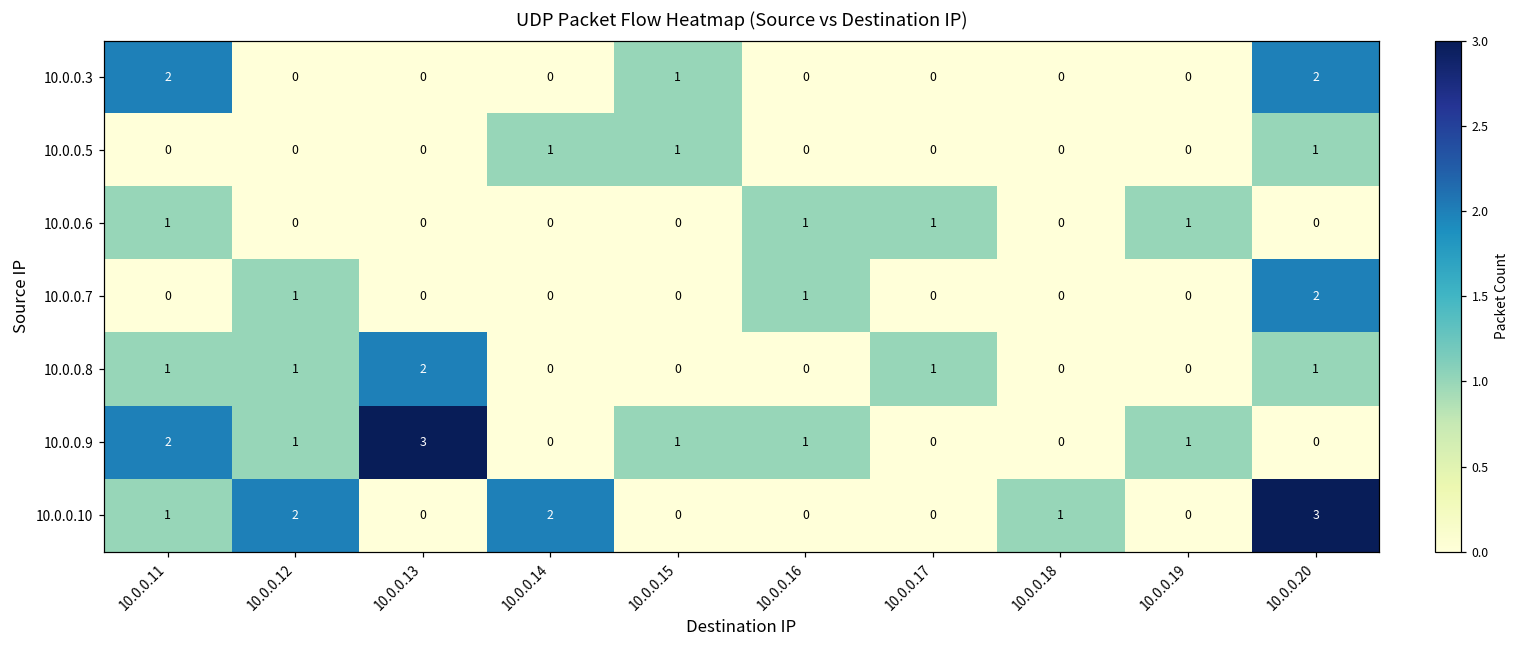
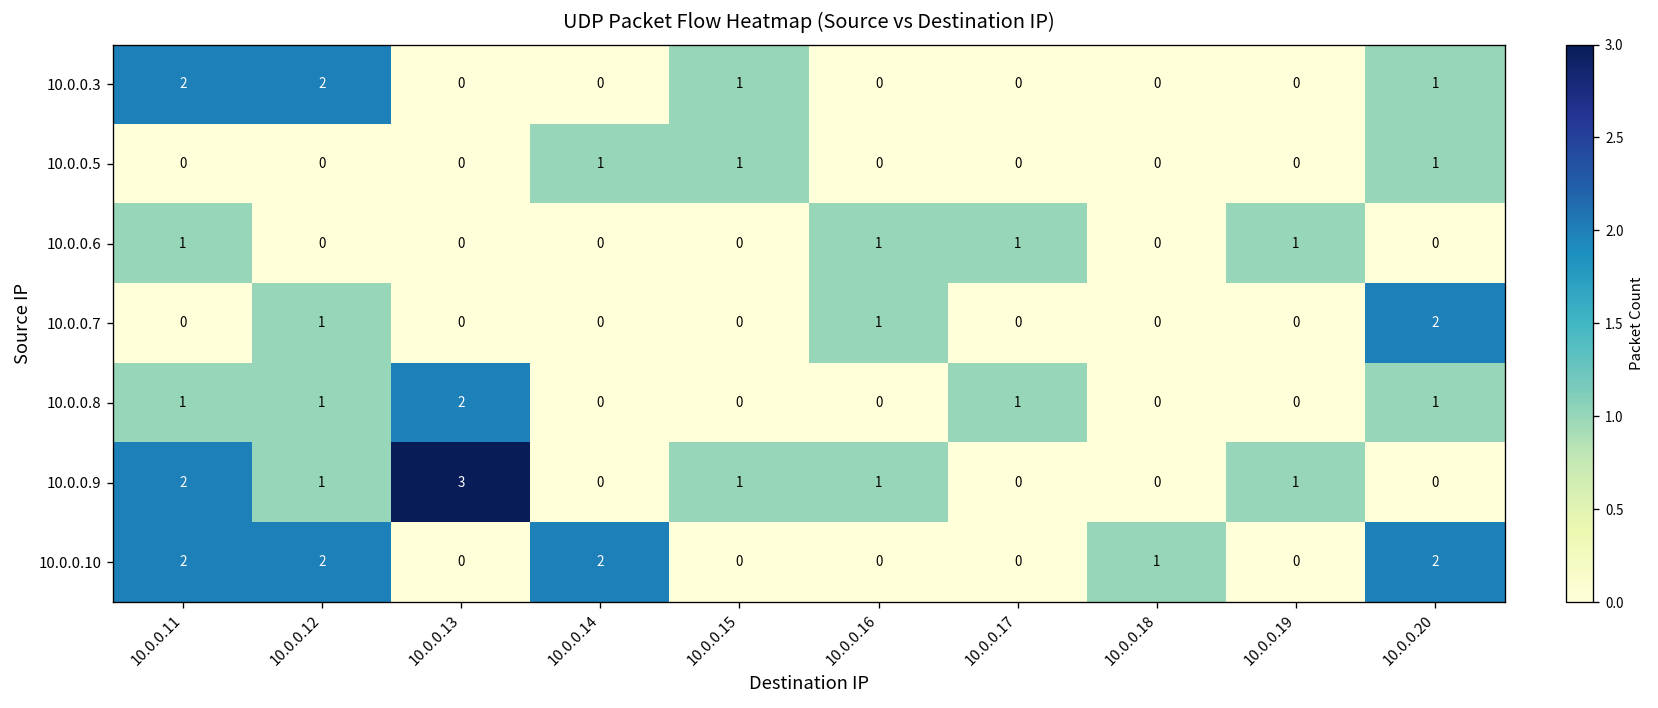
10.0.0.3, 10.0.0.12: 0 -> 2
10.0.0.3, 10.0.0.20: 2 -> 1
10.0.0.10, 10.0.0.11: 1 -> 2
10.0.0.10, 10.0.0.20: 3 -> 2
